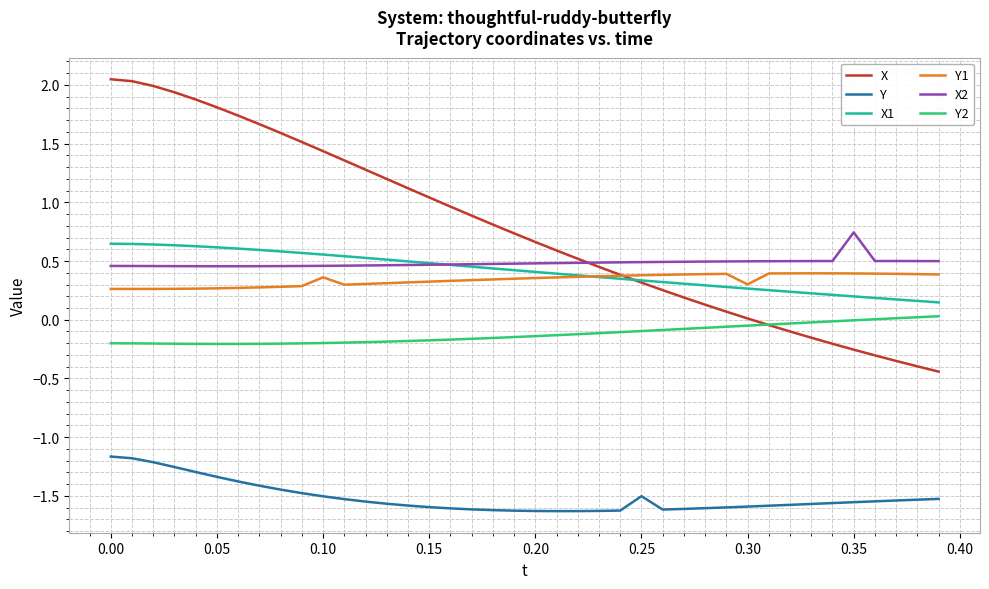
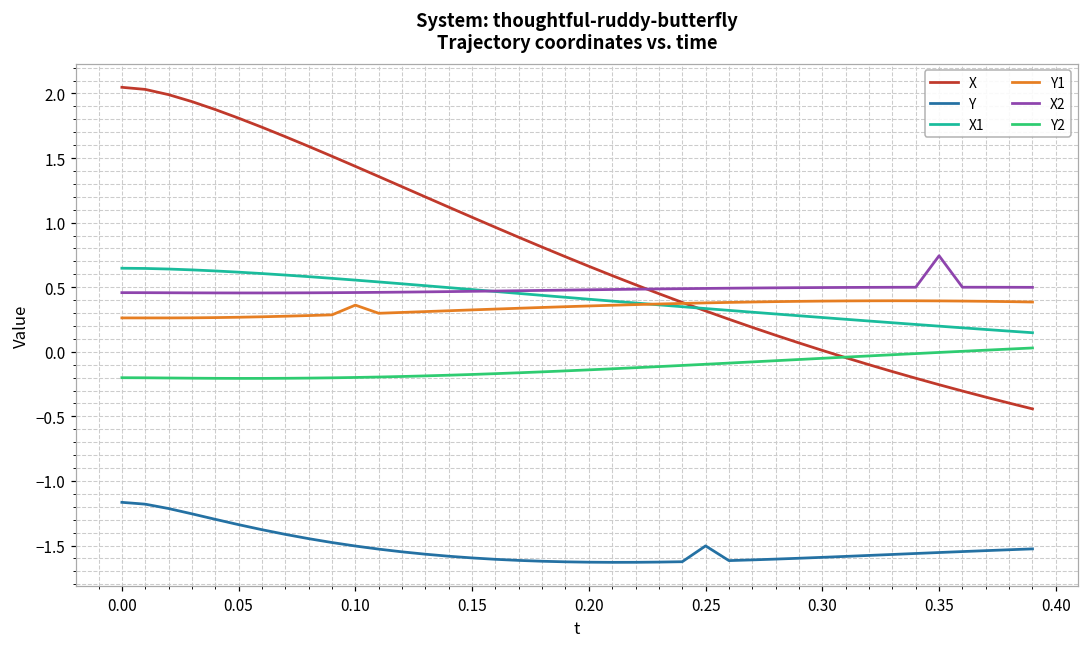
Y1, 0.30: 0.30 -> 0.39
